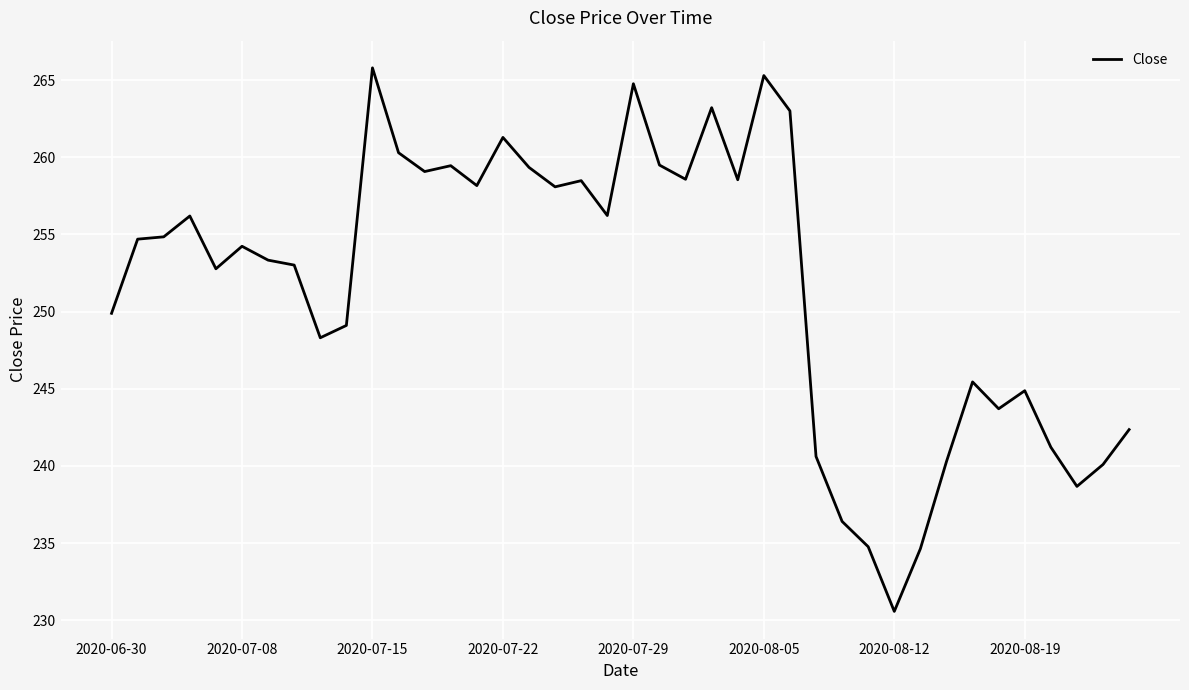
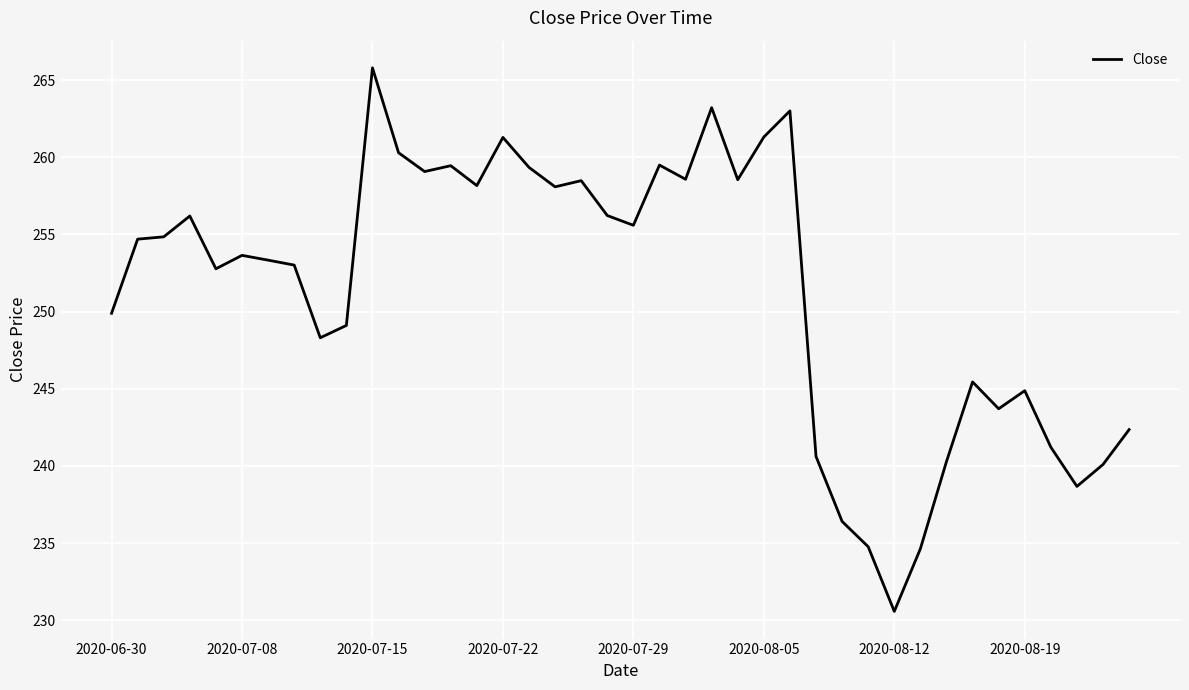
2020-07-08: 254.2 -> 253.6
2020-07-29: 264.8 -> 255.6
2020-08-05: 265.3 -> 261.3
